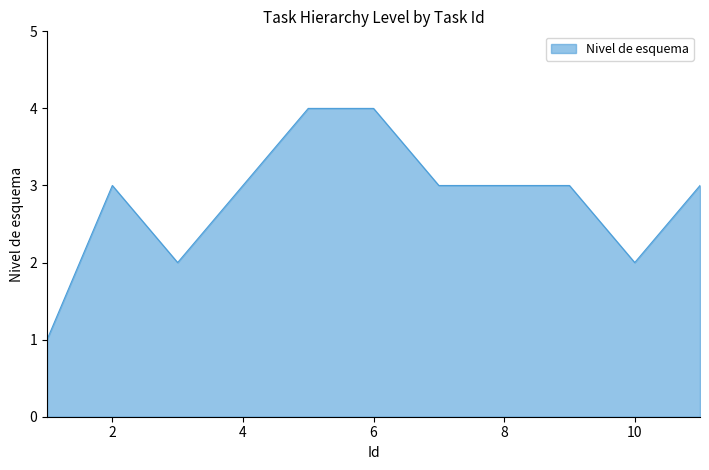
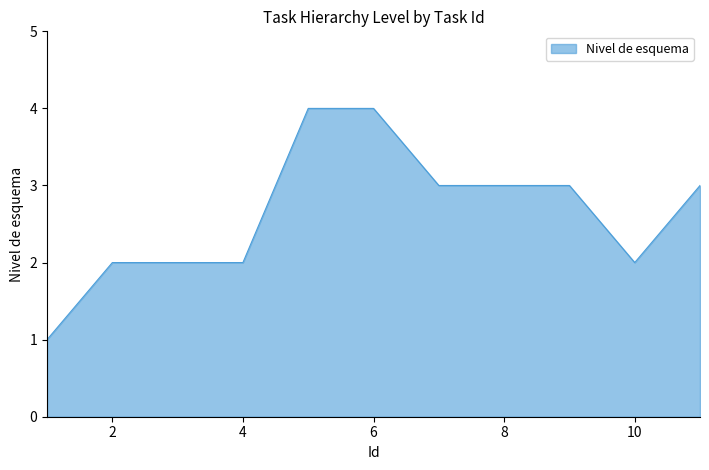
2: 3 -> 2
4: 3 -> 2
